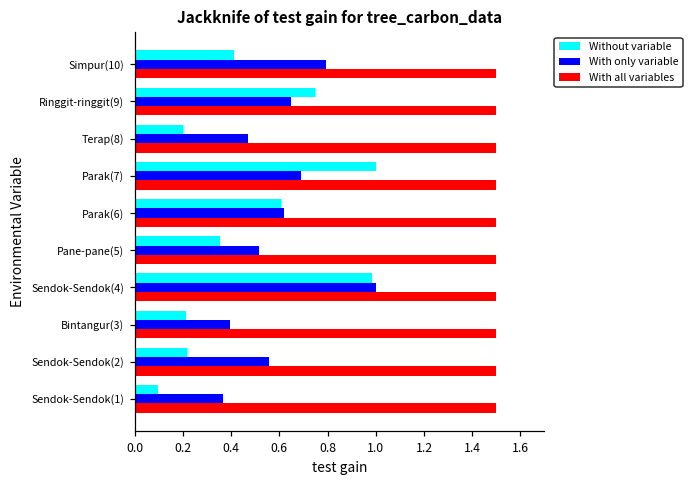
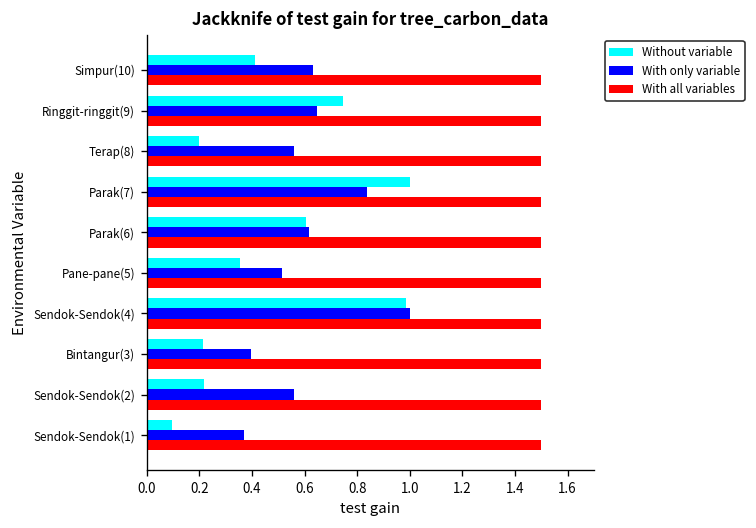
With only variable, Simpur(10): 0.79 -> 0.63
With only variable, Terap(8): 0.47 -> 0.56
With only variable, Parak(7): 0.69 -> 0.84
